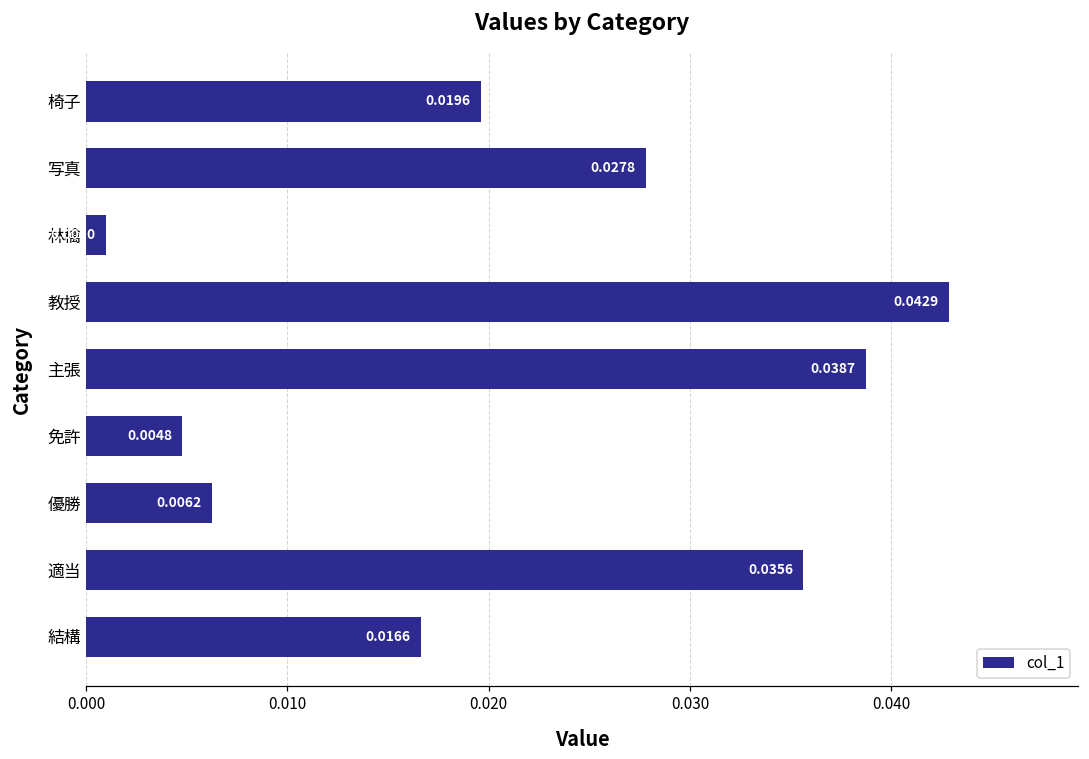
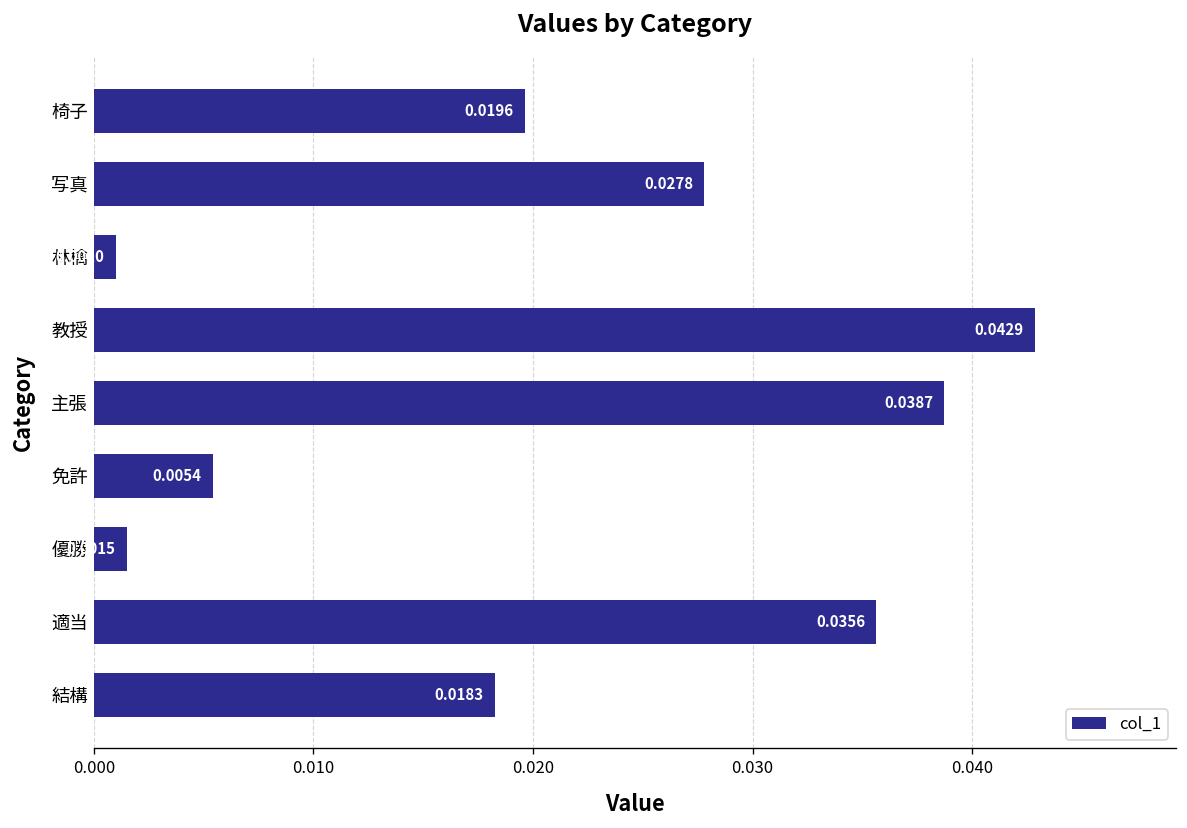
免許: 0.0048 -> 0.0054
優勝: 0.0062 -> 0.0015
結構: 0.0166 -> 0.0183
